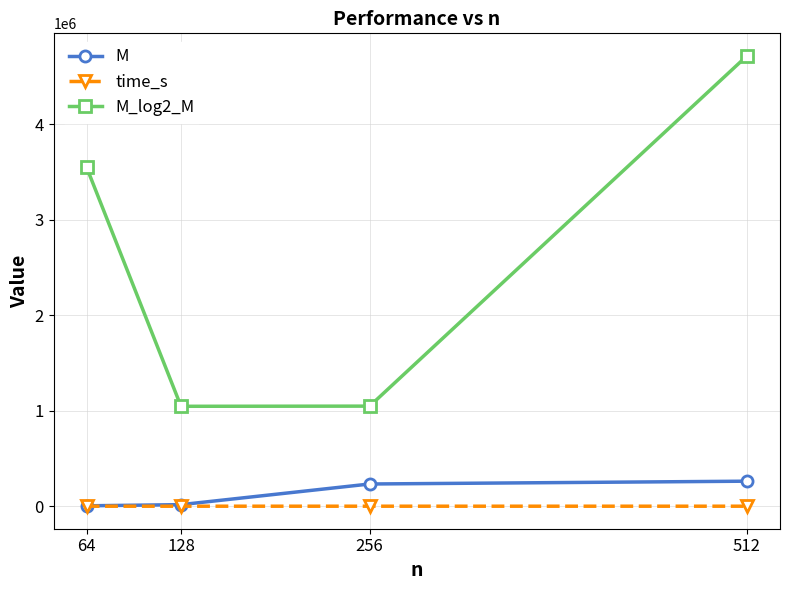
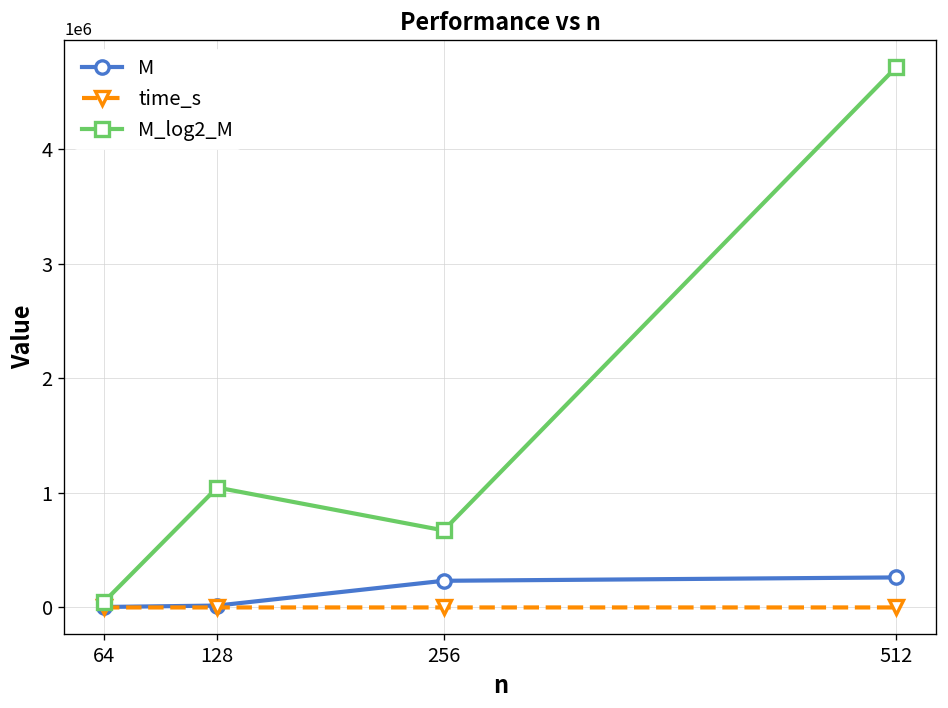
M_log2_M, 64: 3500000 -> 0
M_log2_M, 256: 1000000 -> 700000
